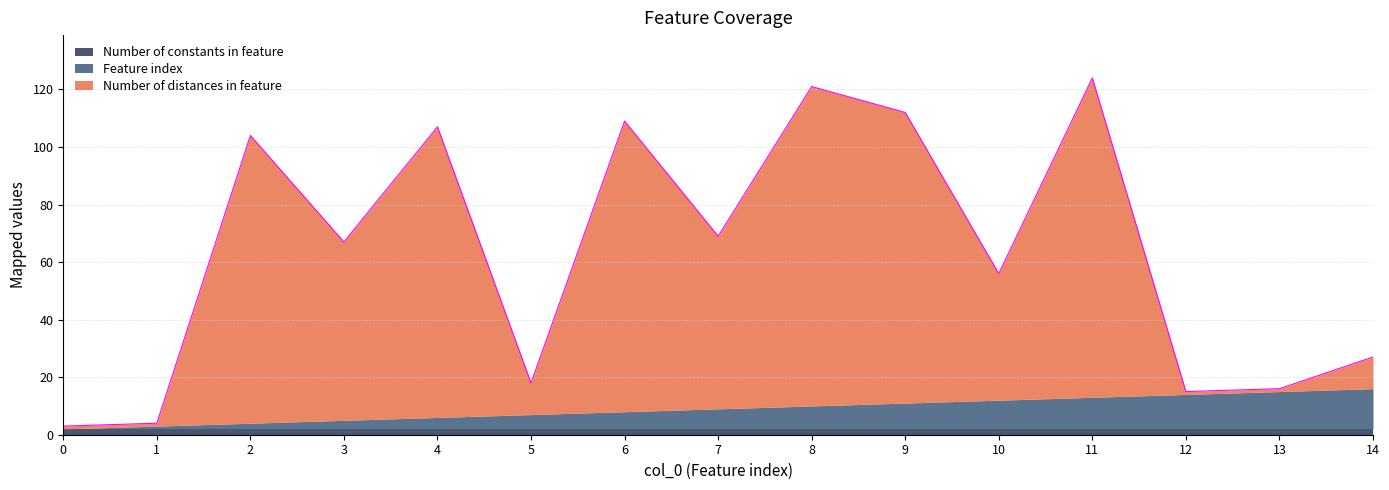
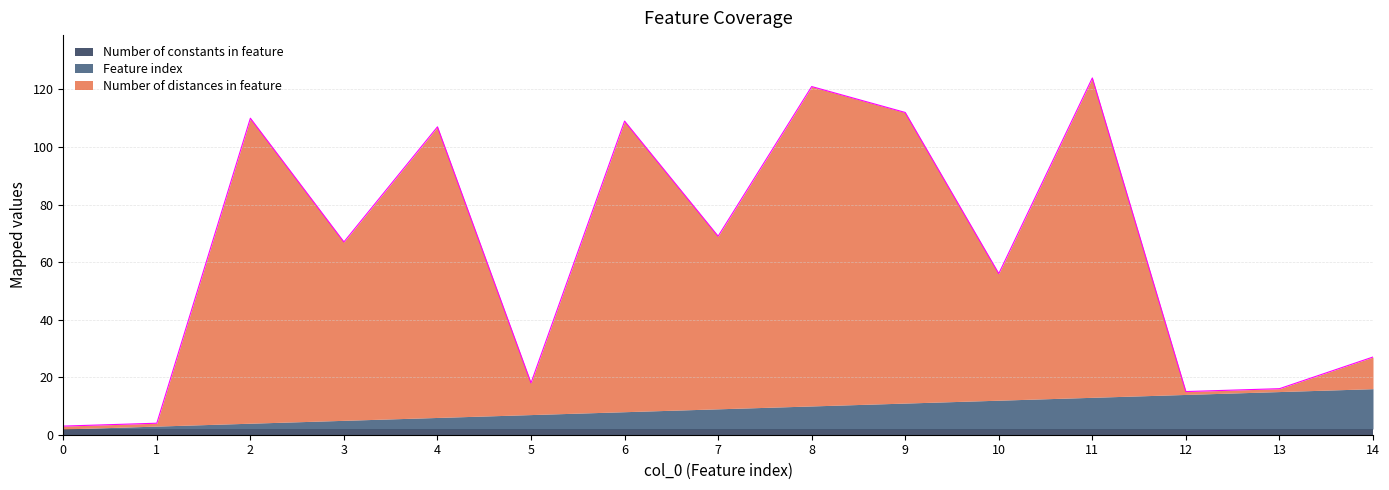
Number of distances in feature, 2: 100 -> 106
